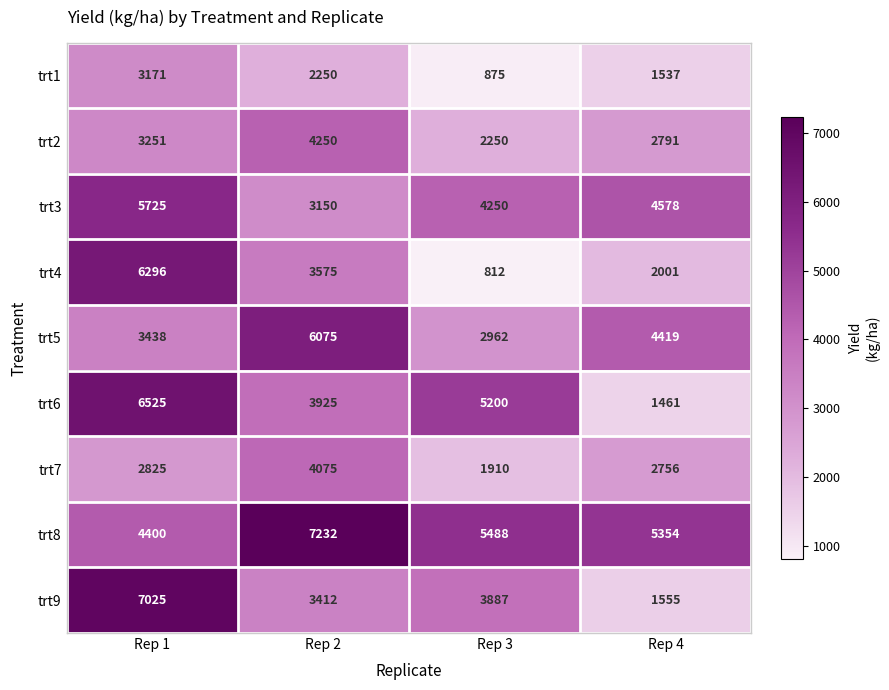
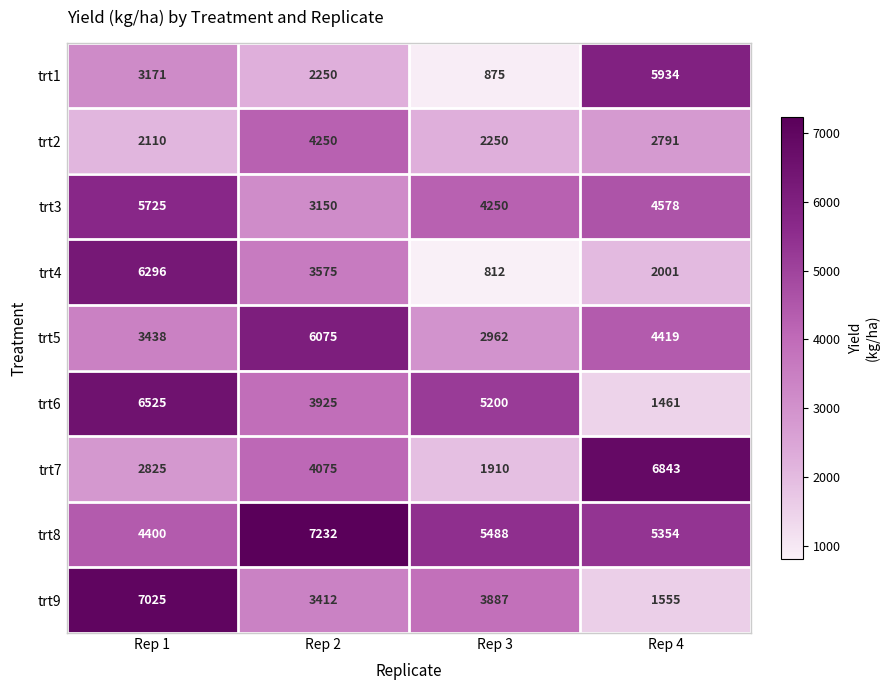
trt1, Rep 4: 1537 -> 5934
trt2, Rep 1: 3251 -> 2110
trt7, Rep 4: 2756 -> 6843
